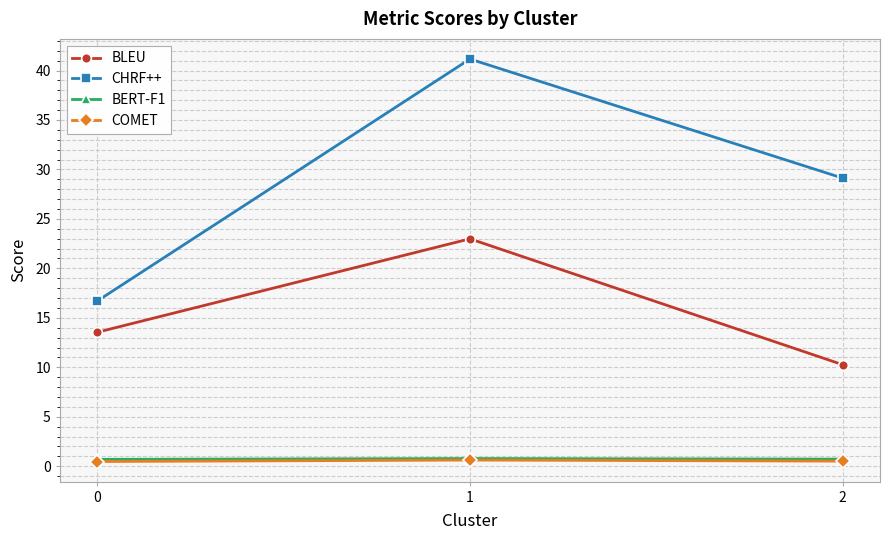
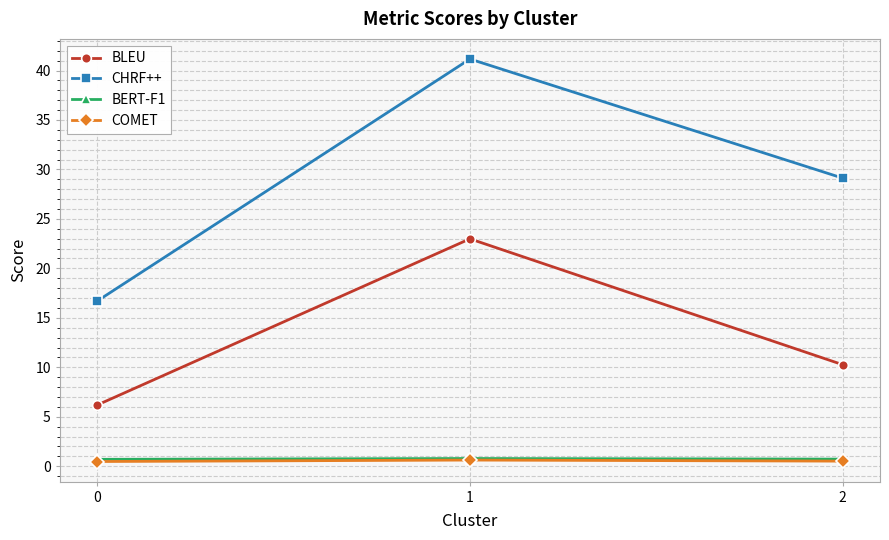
BLEU, 0: 14 -> 6
